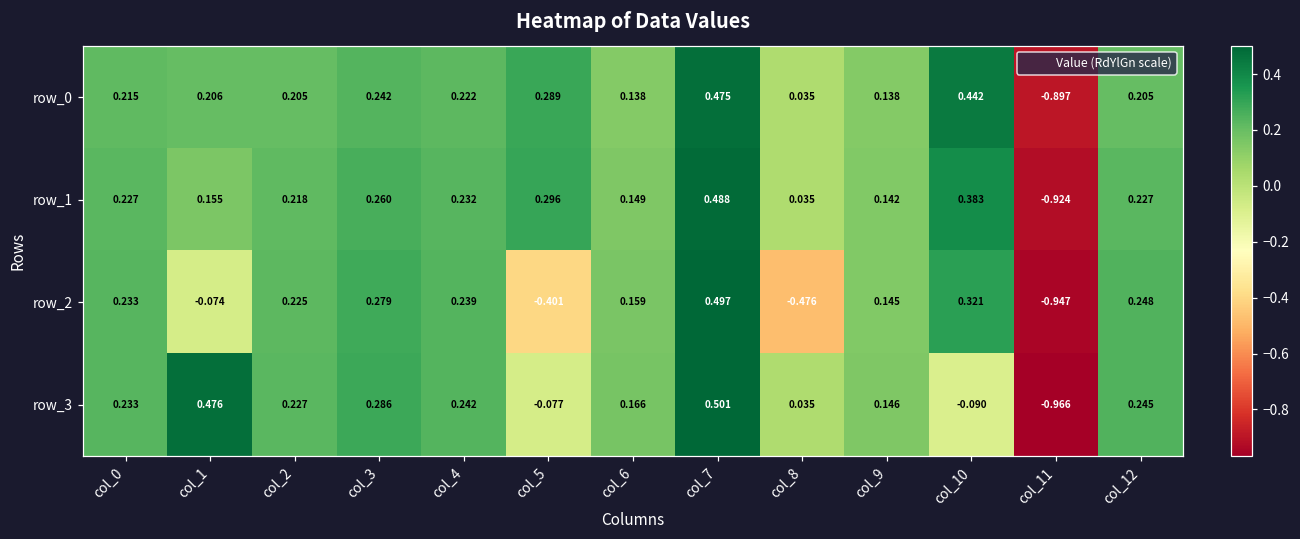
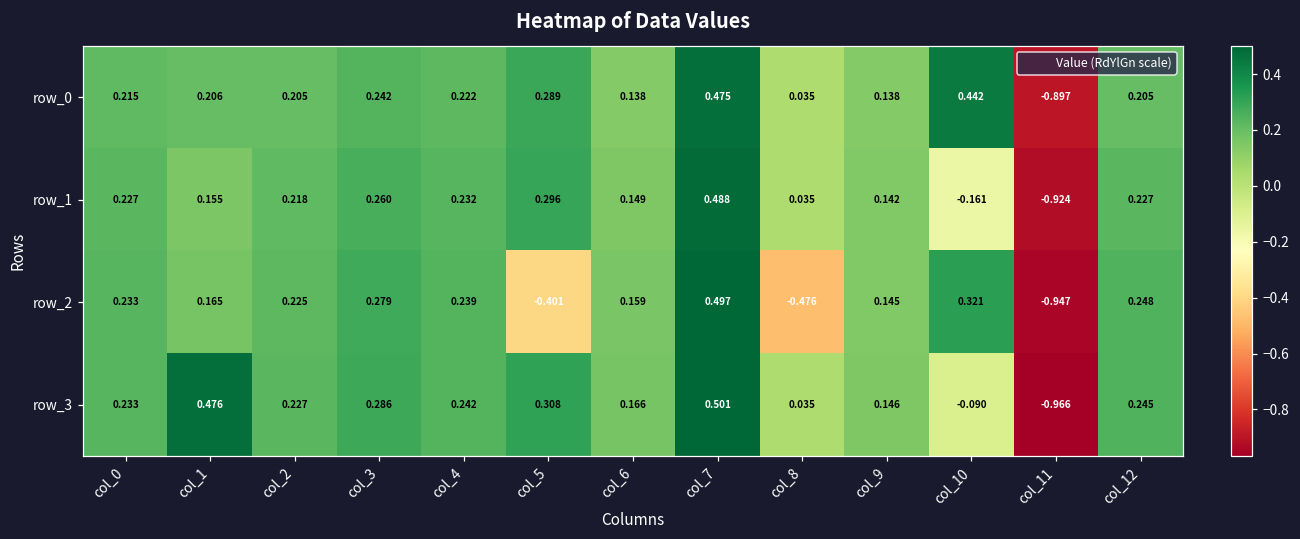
row_1, col_10: 0.383 -> -0.161
row_2, col_1: -0.074 -> 0.165
row_3, col_5: -0.077 -> 0.308
